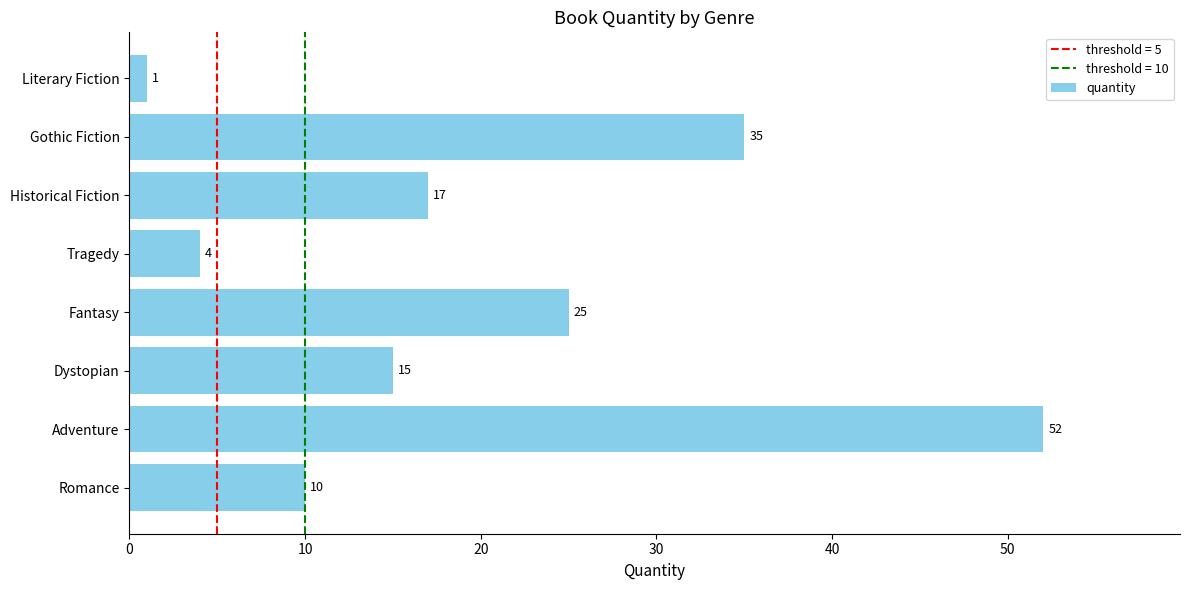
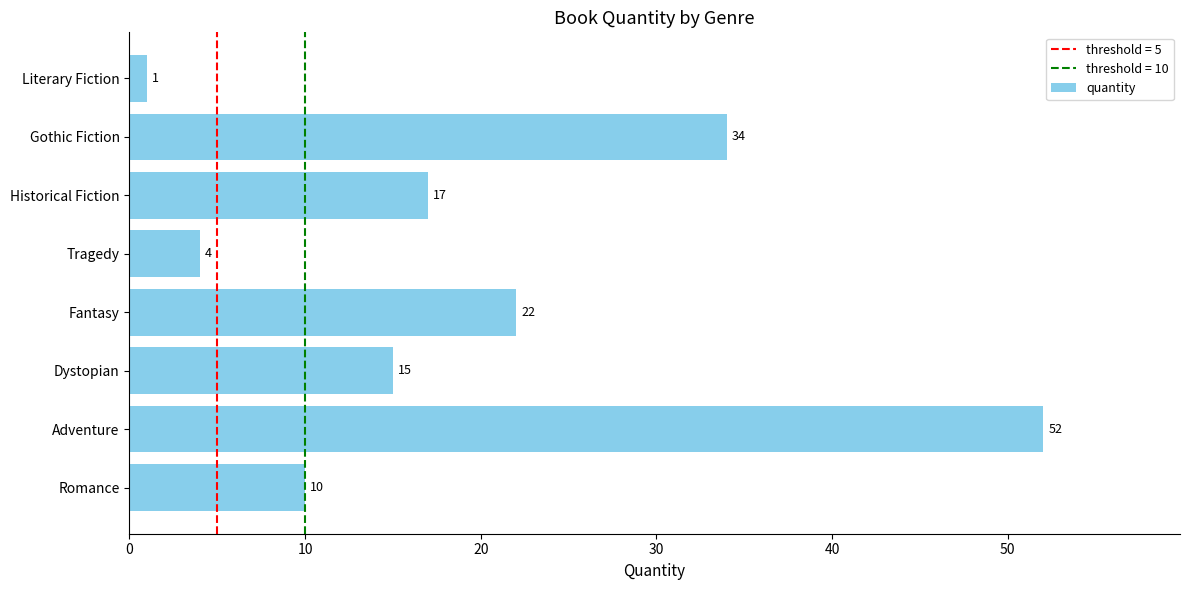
Gothic Fiction: 35 -> 34
Fantasy: 25 -> 22
